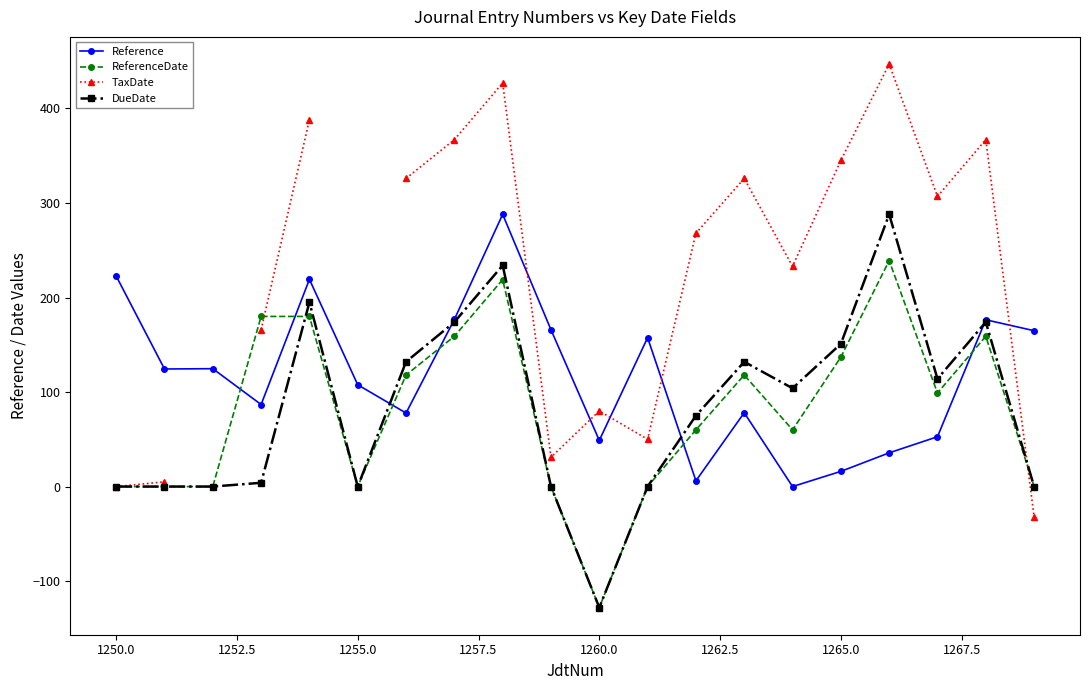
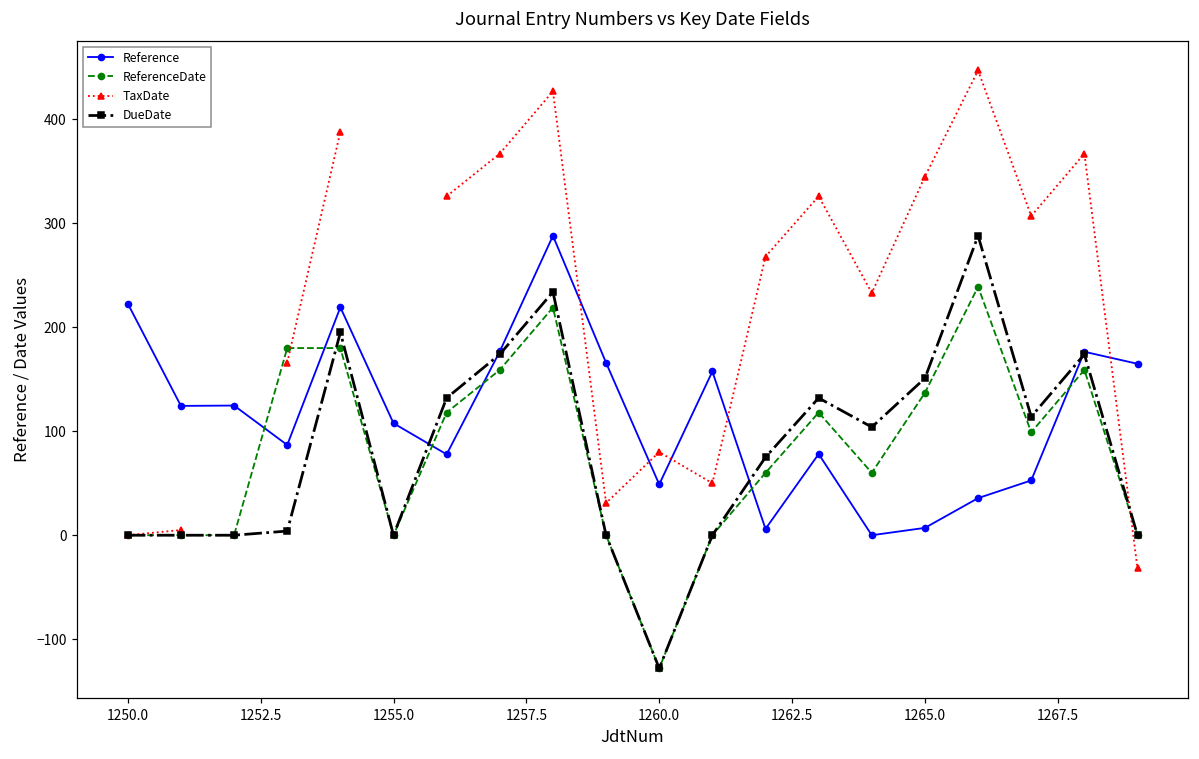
Reference, 1265.0: 20 -> 10
